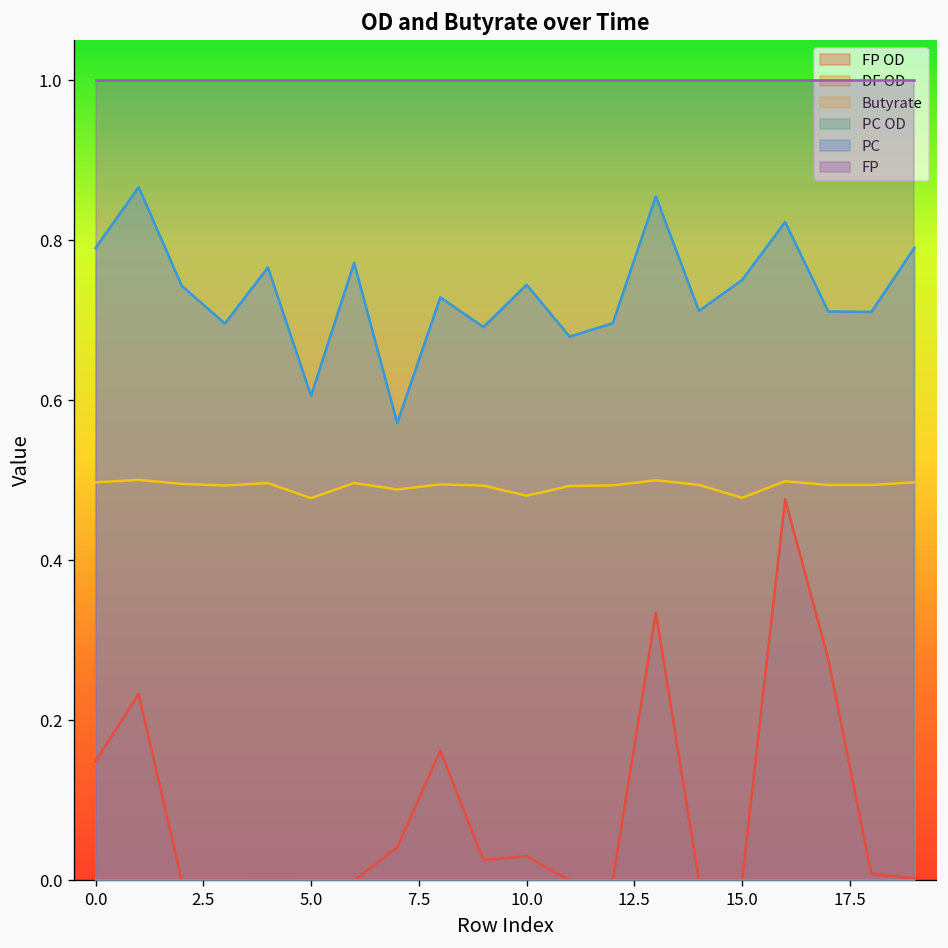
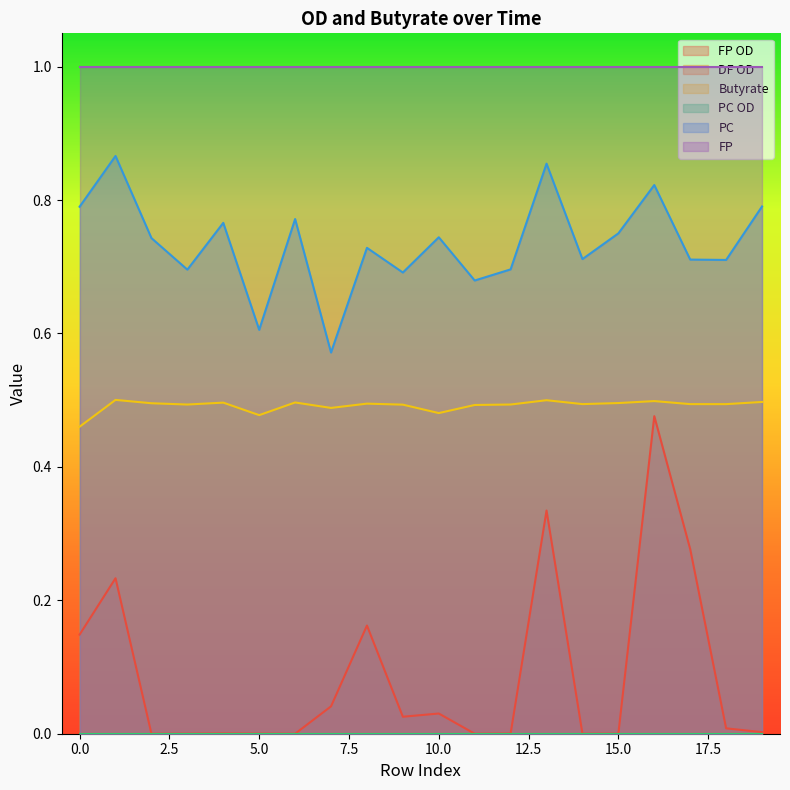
Butyrate, 0.0: 0.50 -> 0.46
Butyrate, 15.0: 0.48 -> 0.50
